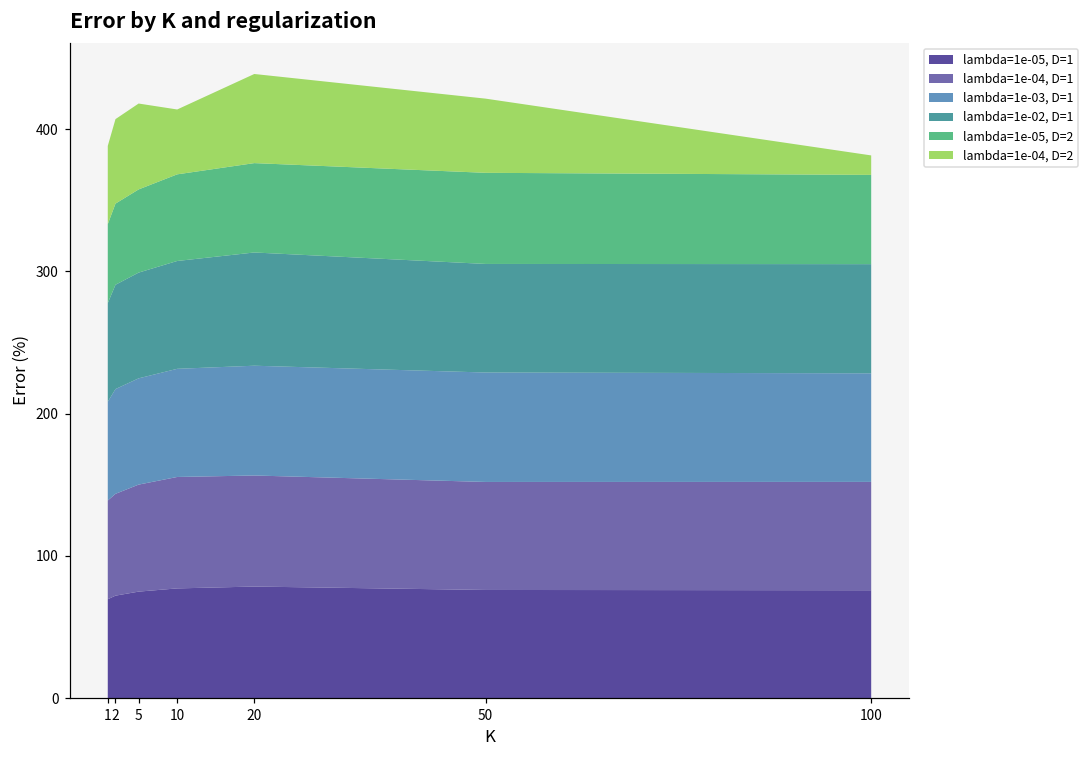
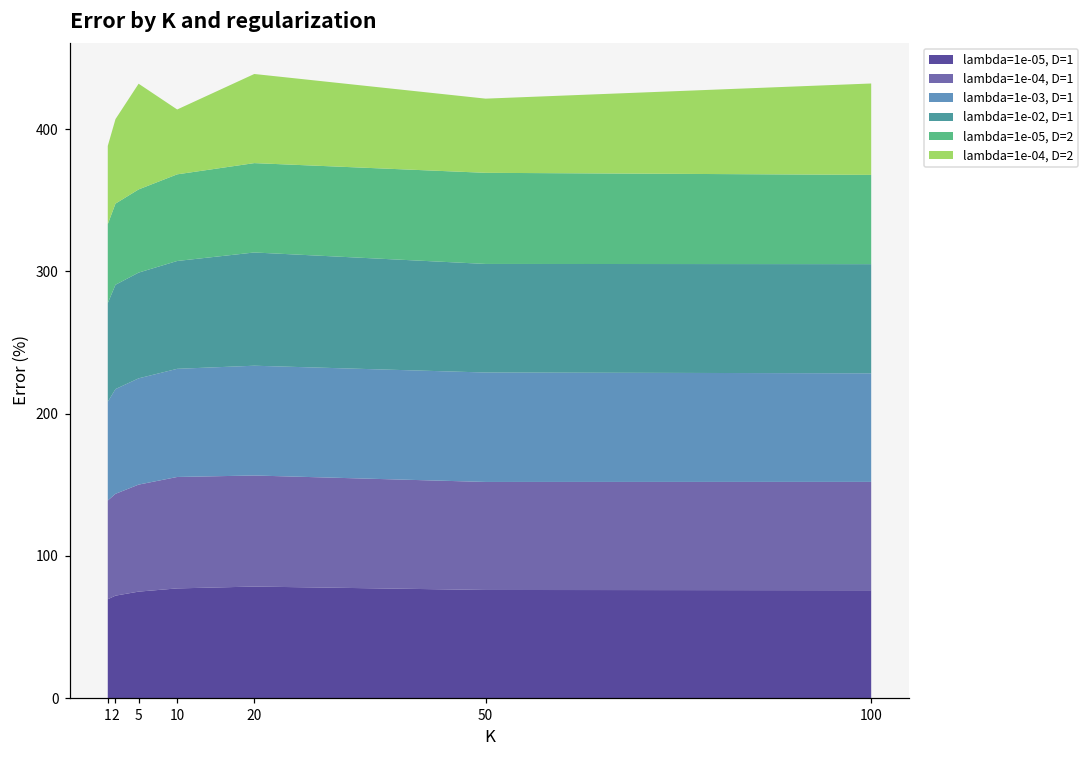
lambda=1e-04, D=2, 5: 60 -> 74
lambda=1e-04, D=2, 100: 14 -> 64
